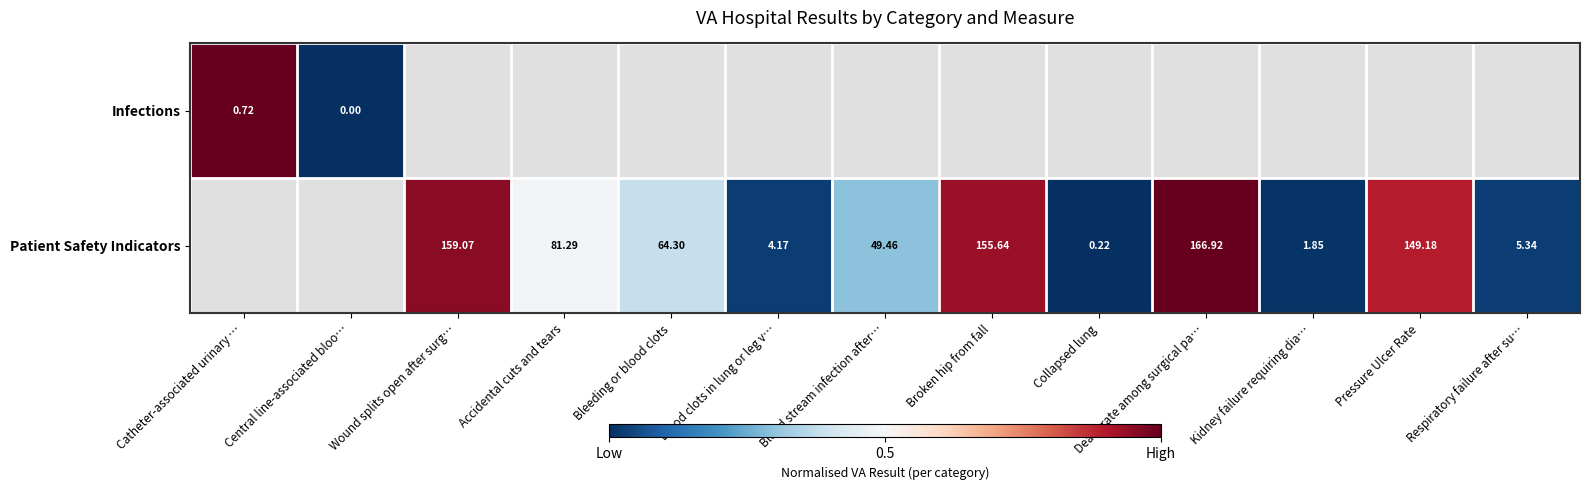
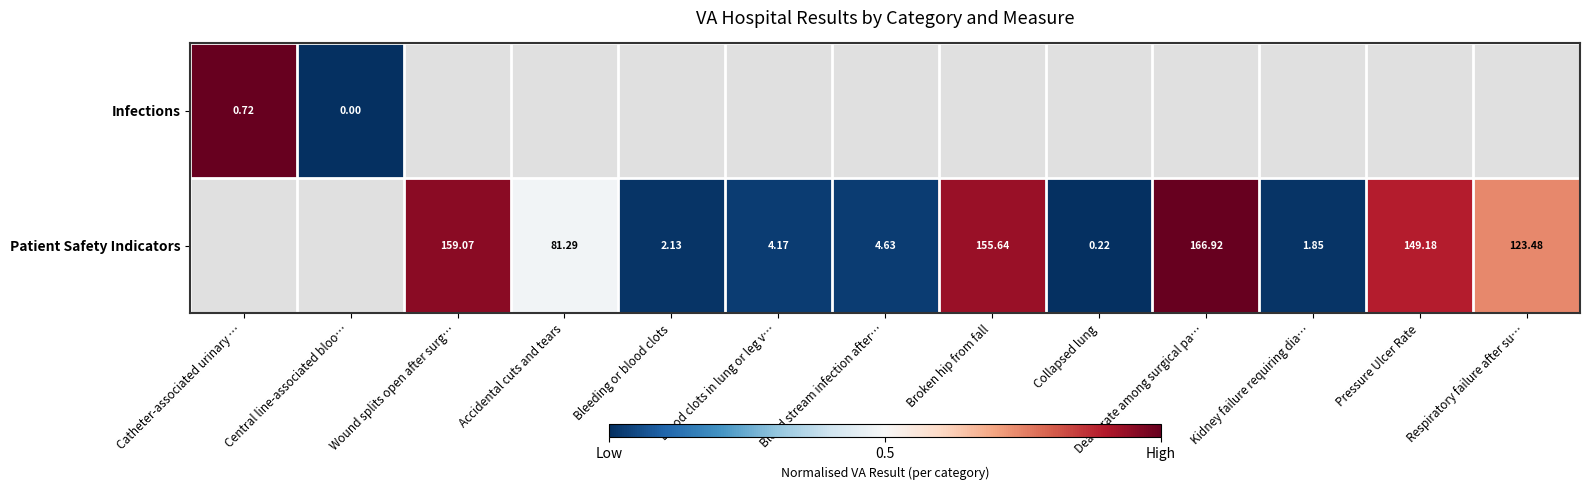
Patient Safety Indicators, Bleeding or blood clots: 64.30 -> 2.13
Patient Safety Indicators, Blood stream infection after…: 49.46 -> 4.63
Patient Safety Indicators, Respiratory failure after su…: 5.34 -> 123.48
